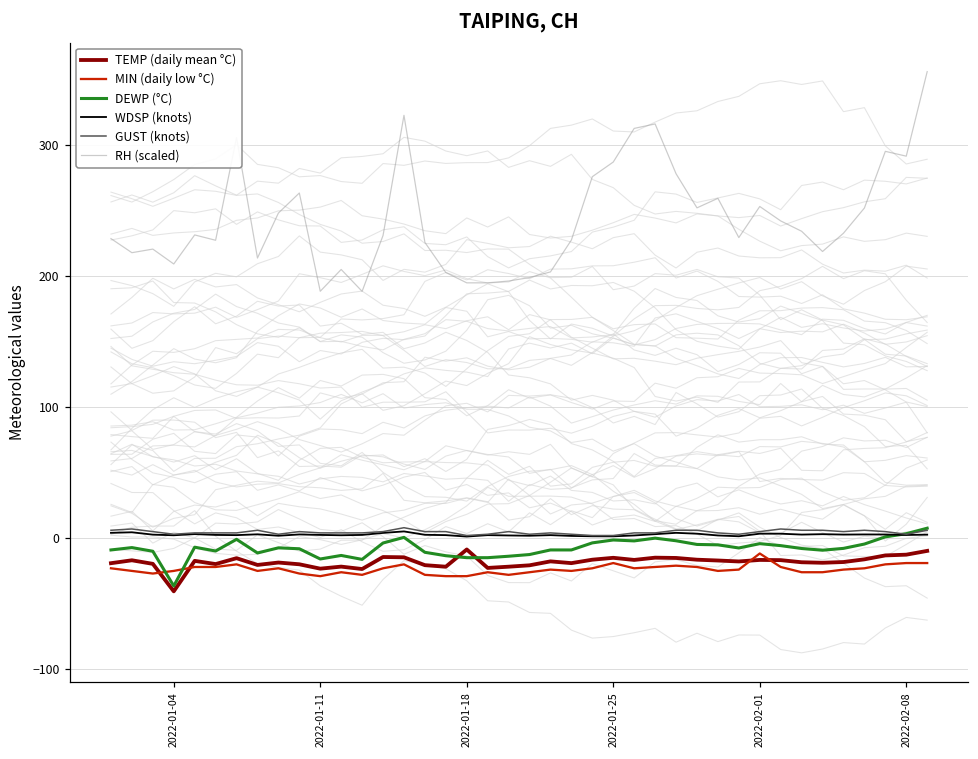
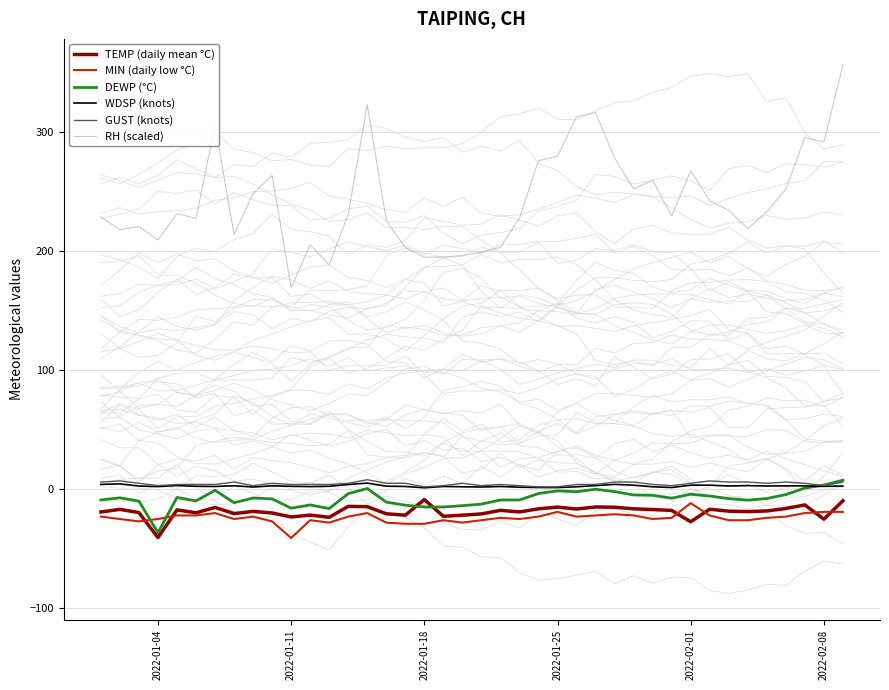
MIN (daily low °C), 2022-01-11: -29 -> -41
RH (scaled), 2022-01-11: 188 -> 169
RH (scaled), 2022-01-25: 287 -> 280
TEMP (daily mean °C), 2022-02-01: -17 -> -27
RH (scaled), 2022-02-01: 253 -> 267
TEMP (daily mean °C), 2022-02-08: -13 -> -25
